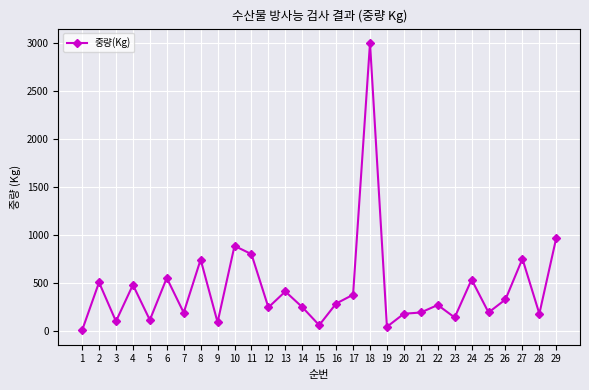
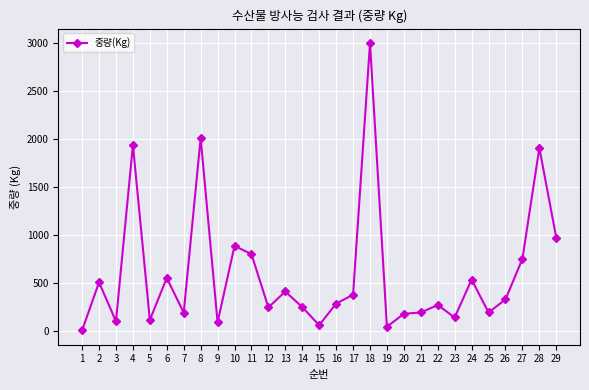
4: 500 -> 1900
8: 700 -> 2000
28: 200 -> 1900
